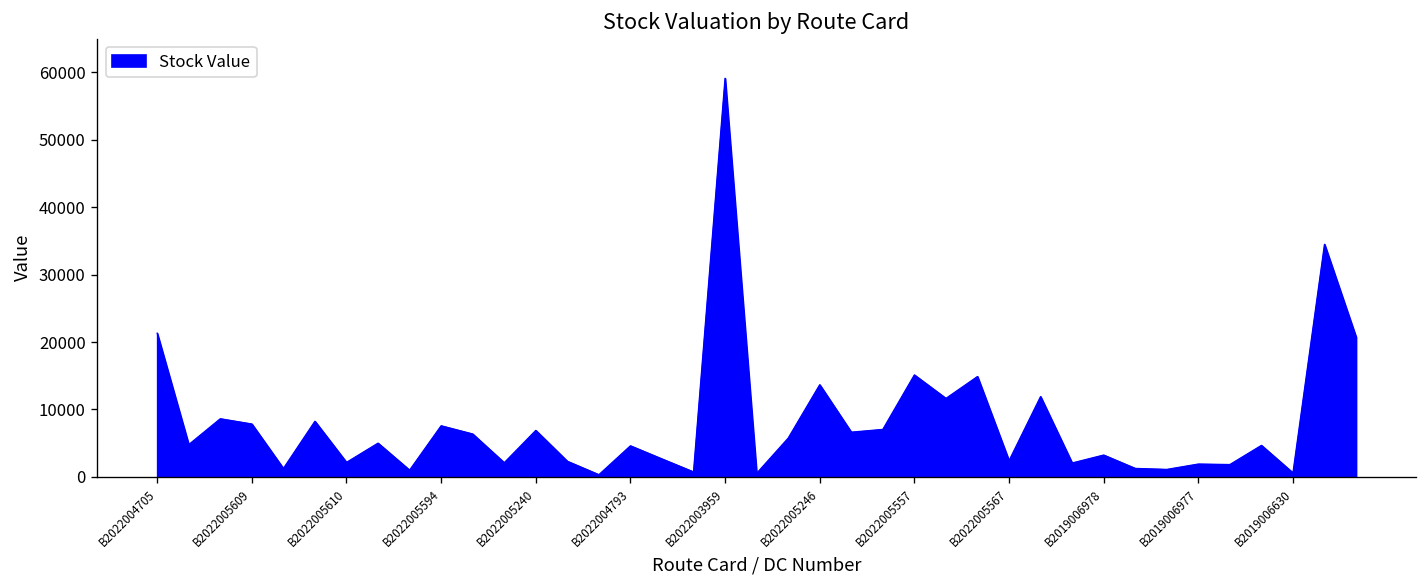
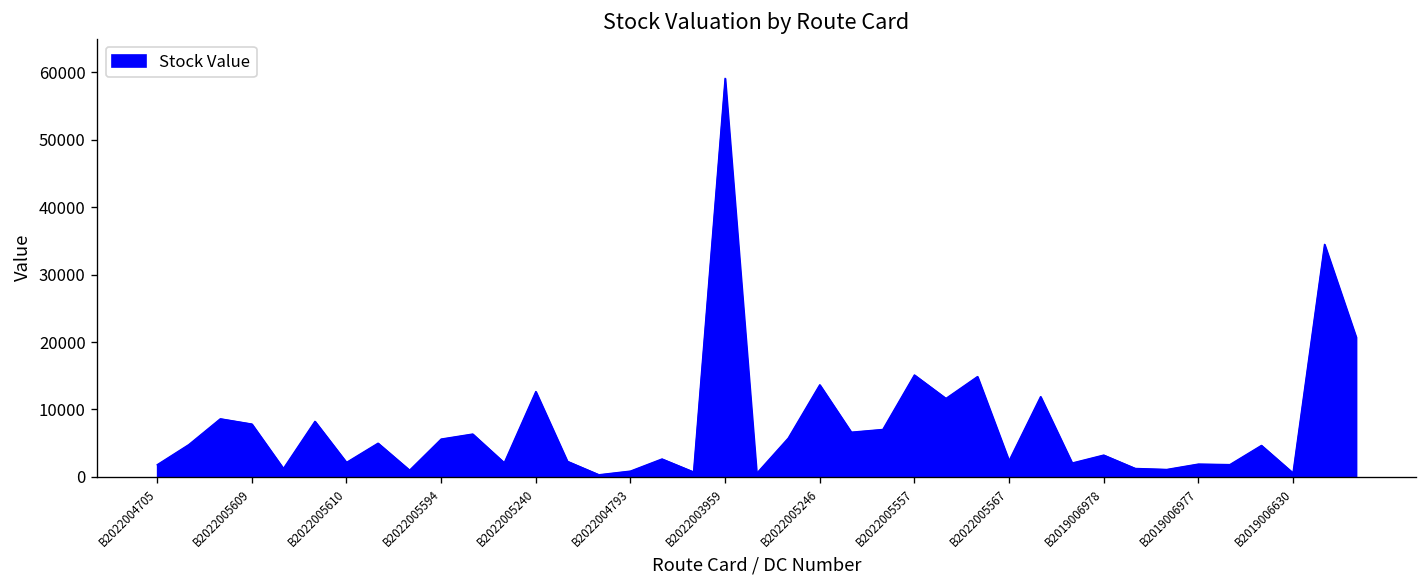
B2022004705: 21000 -> 2000
B2022005594: 8000 -> 6000
B2022005240: 7000 -> 13000
B2022004793: 5000 -> 1000
